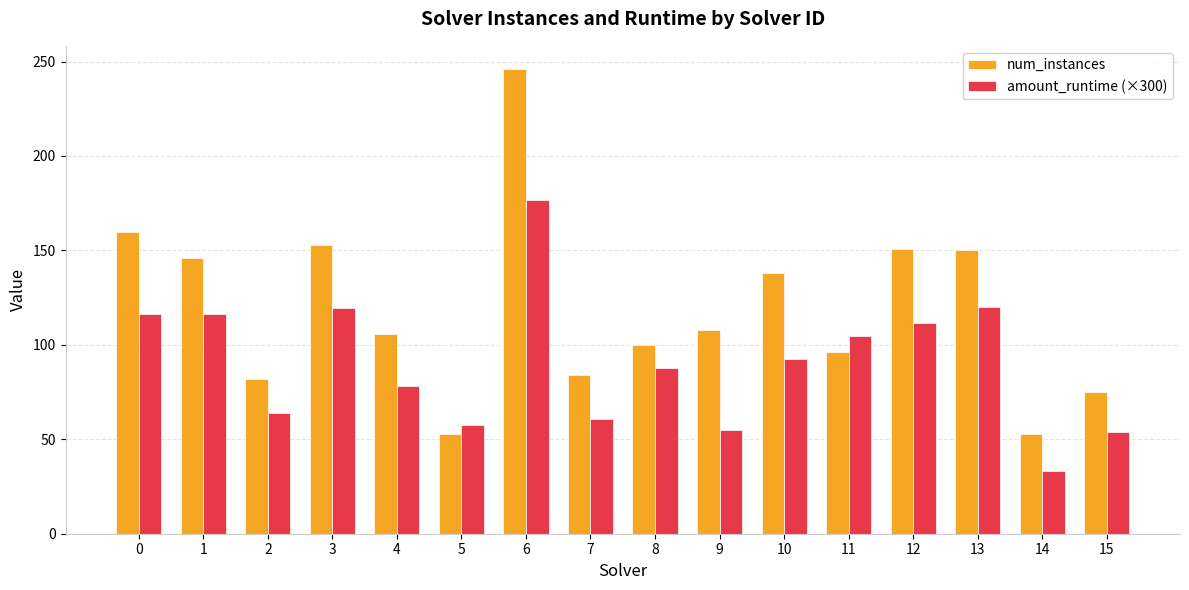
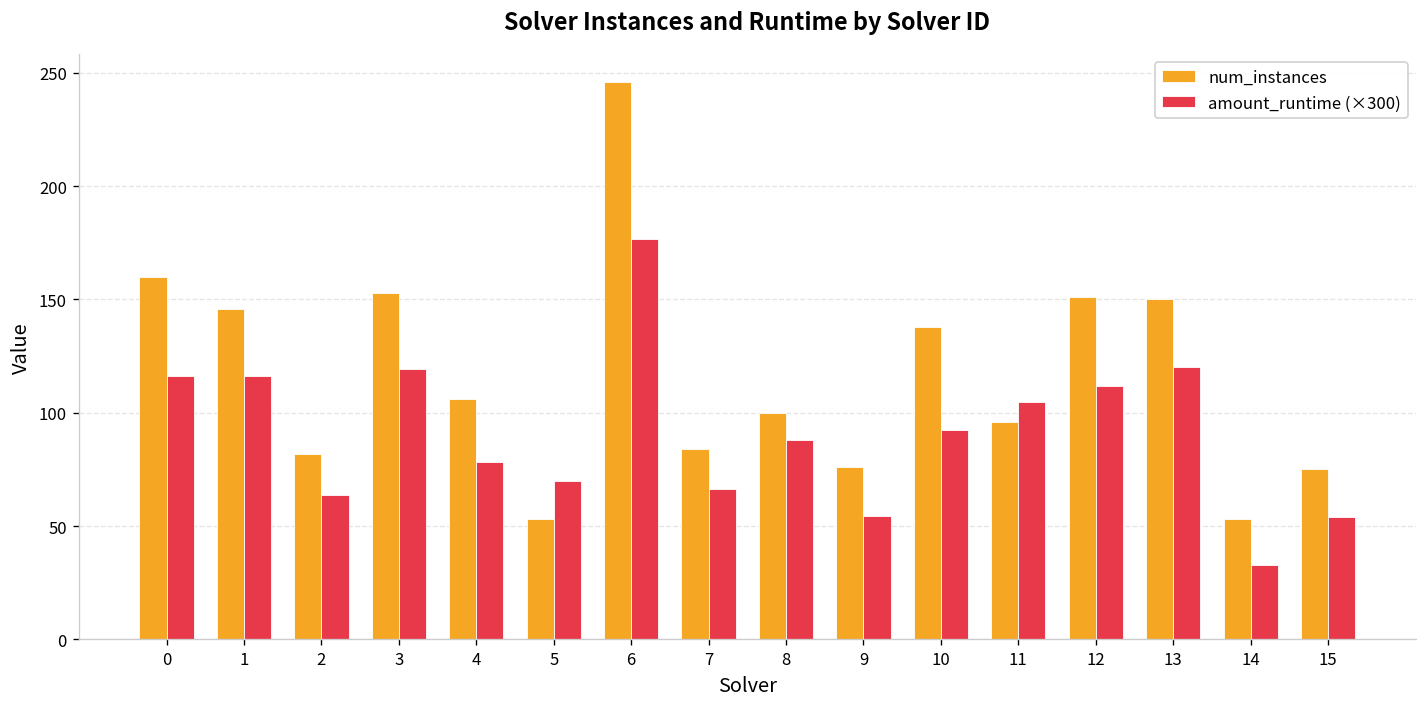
amount_runtime (×300), 5: 57 -> 70
amount_runtime (×300), 7: 61 -> 66
num_instances, 9: 108 -> 76
